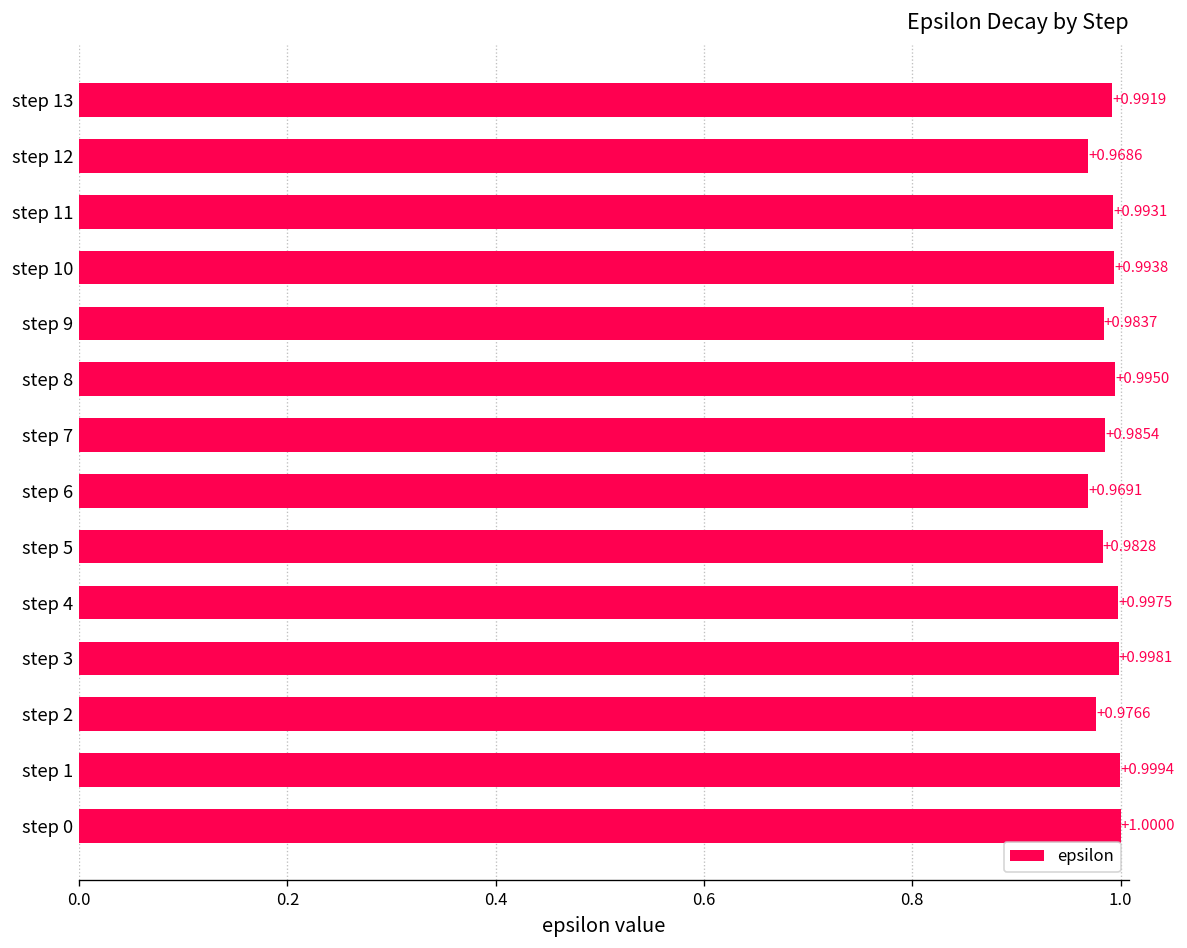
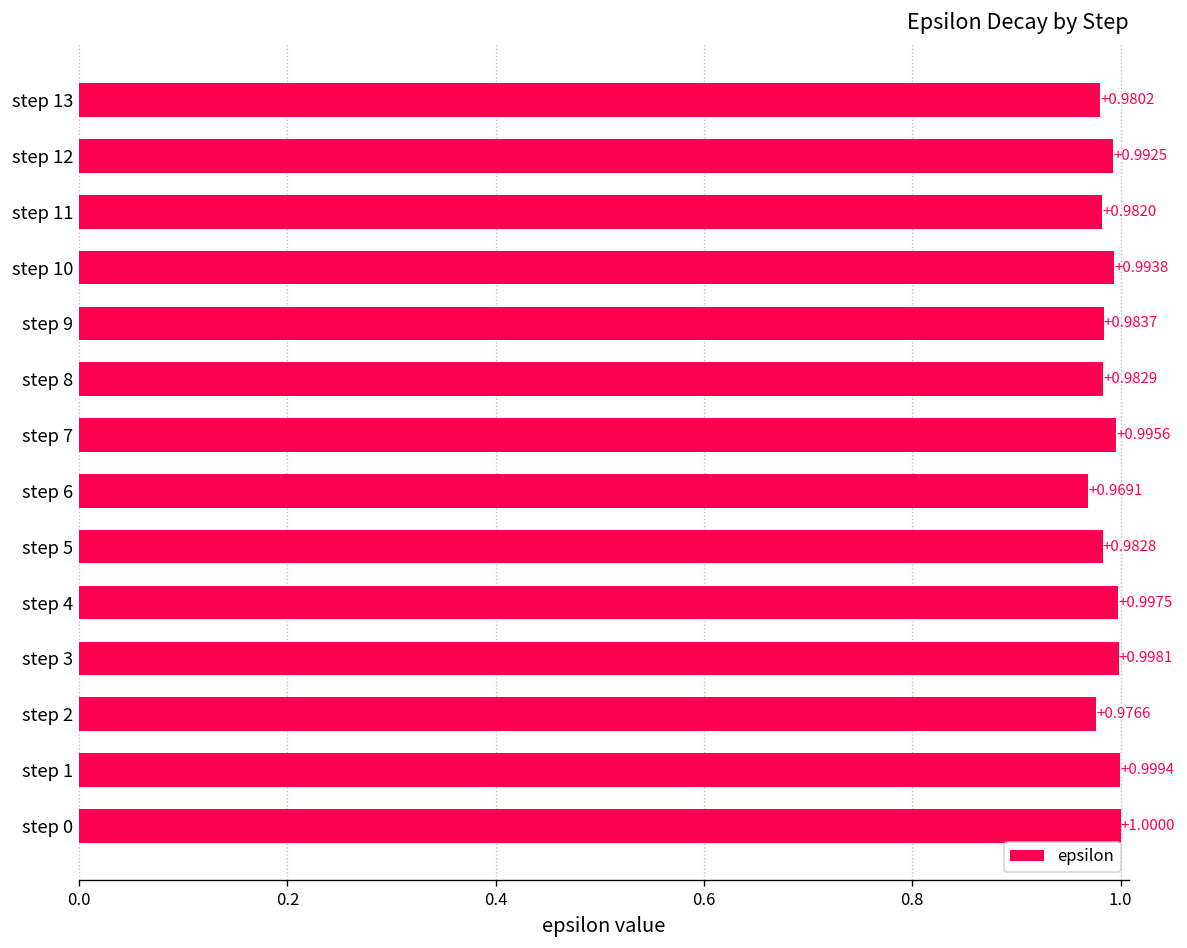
step 13: +0.9919 -> +0.9802
step 12: +0.9686 -> +0.9925
step 11: +0.9931 -> +0.9820
step 8: +0.9950 -> +0.9829
step 7: +0.9854 -> +0.9956
